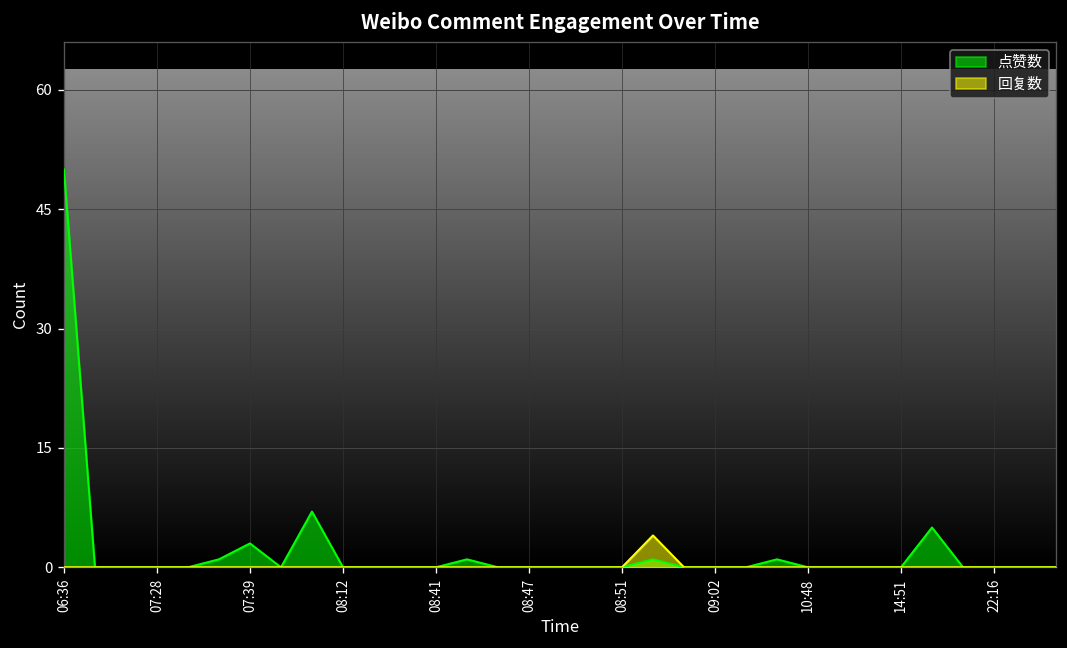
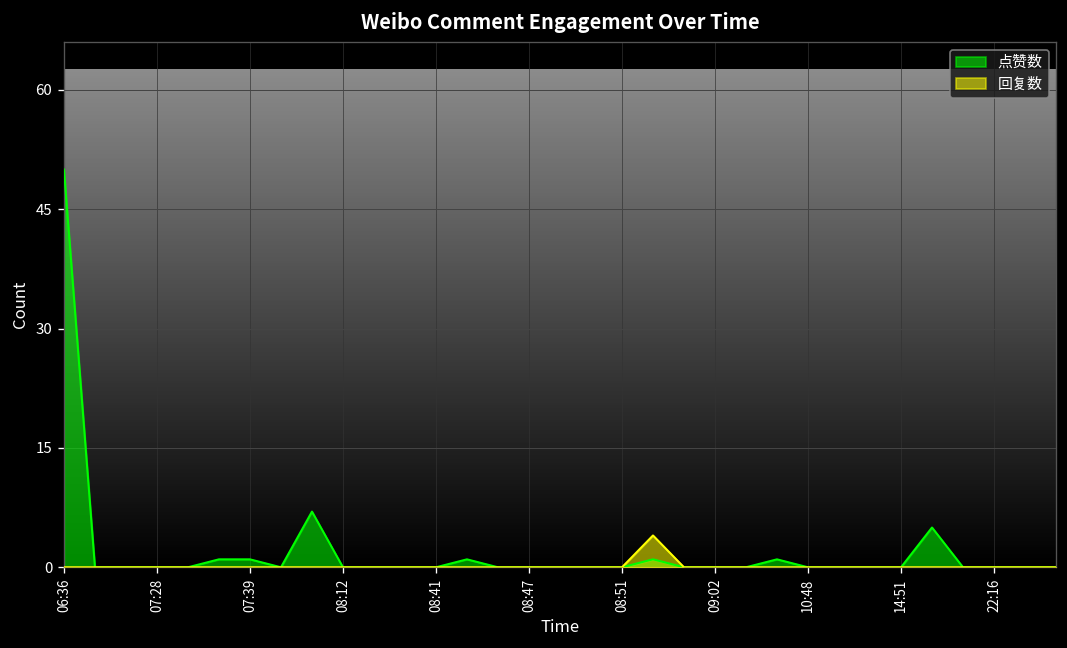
点赞数, 07:39: 3 -> 1
